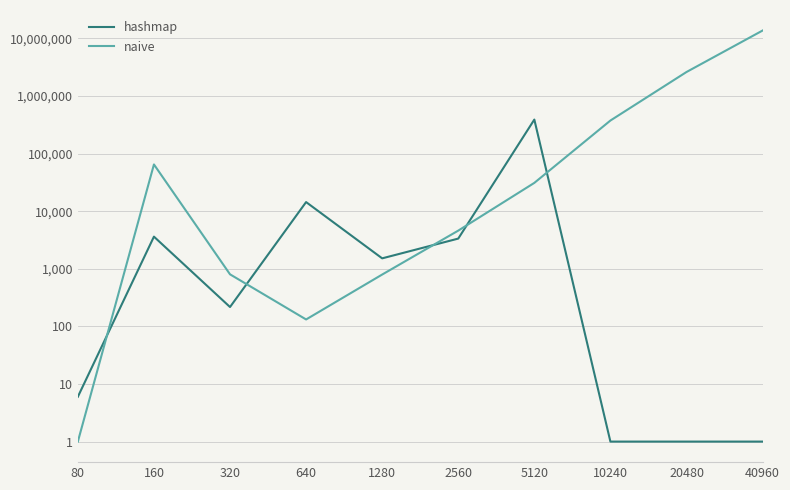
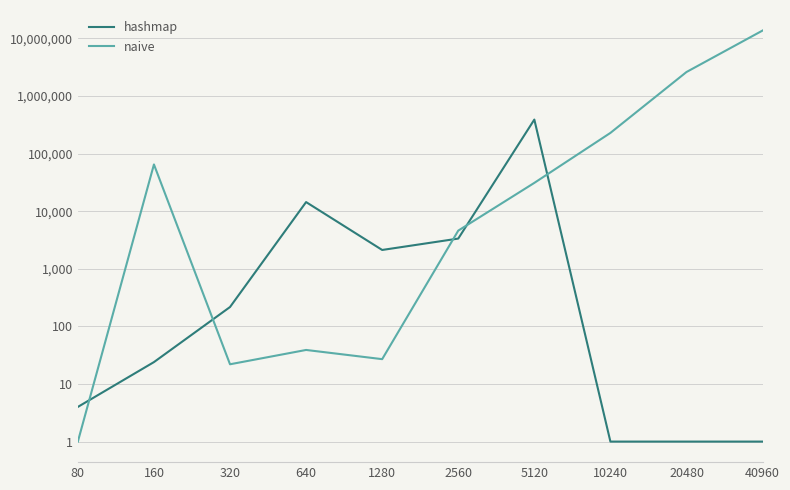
hashmap, 80: 6 -> 4
hashmap, 160: 4,000 -> 24
naive, 320: 800 -> 22
naive, 640: 130 -> 40
hashmap, 1280: 1,500 -> 2,100
naive, 1280: 800 -> 30
naive, 10240: 400,000 -> 230,000
